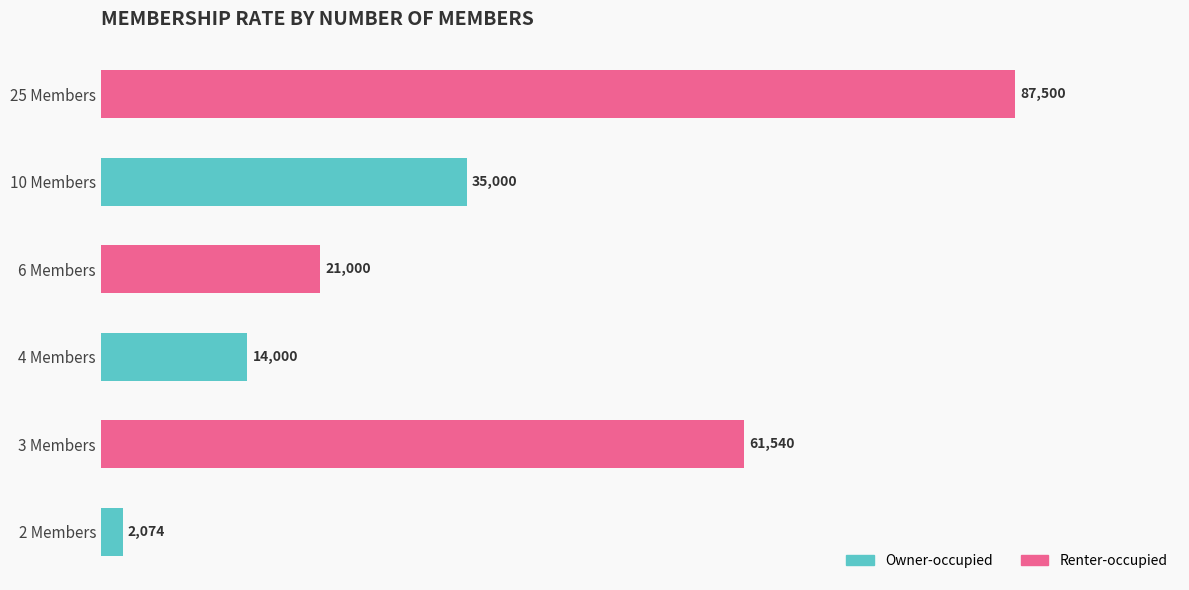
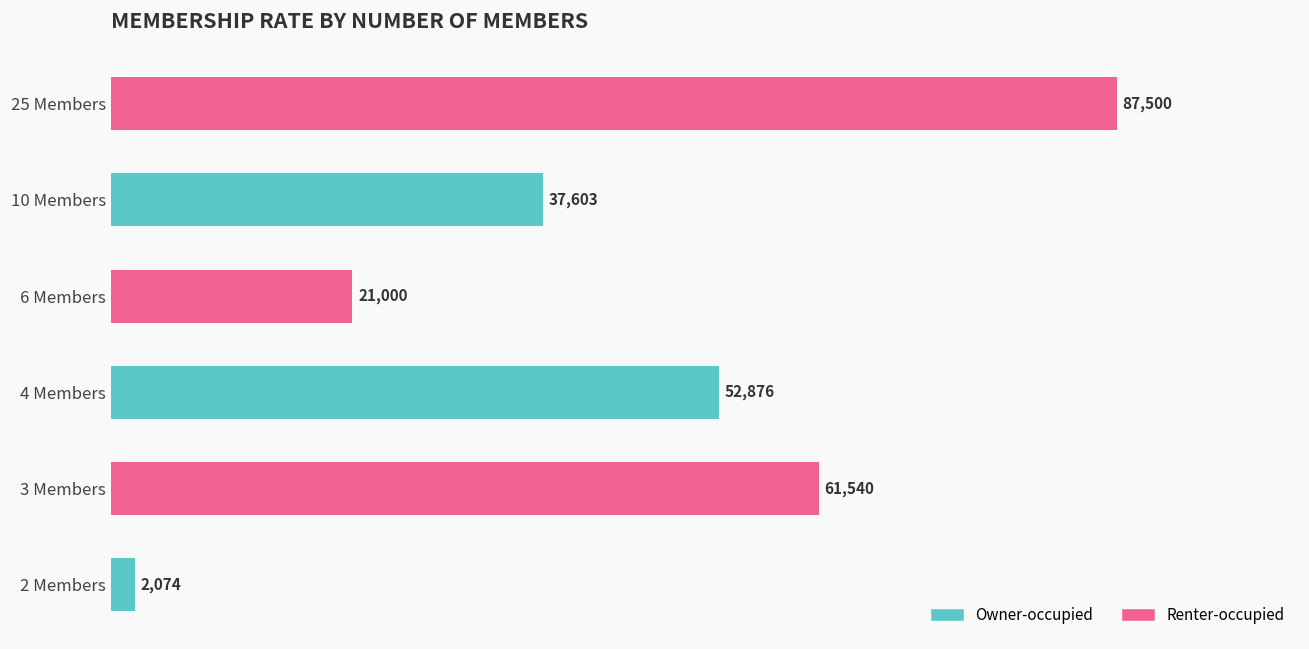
10 Members: 35,000 -> 37,603
4 Members: 14,000 -> 52,876
